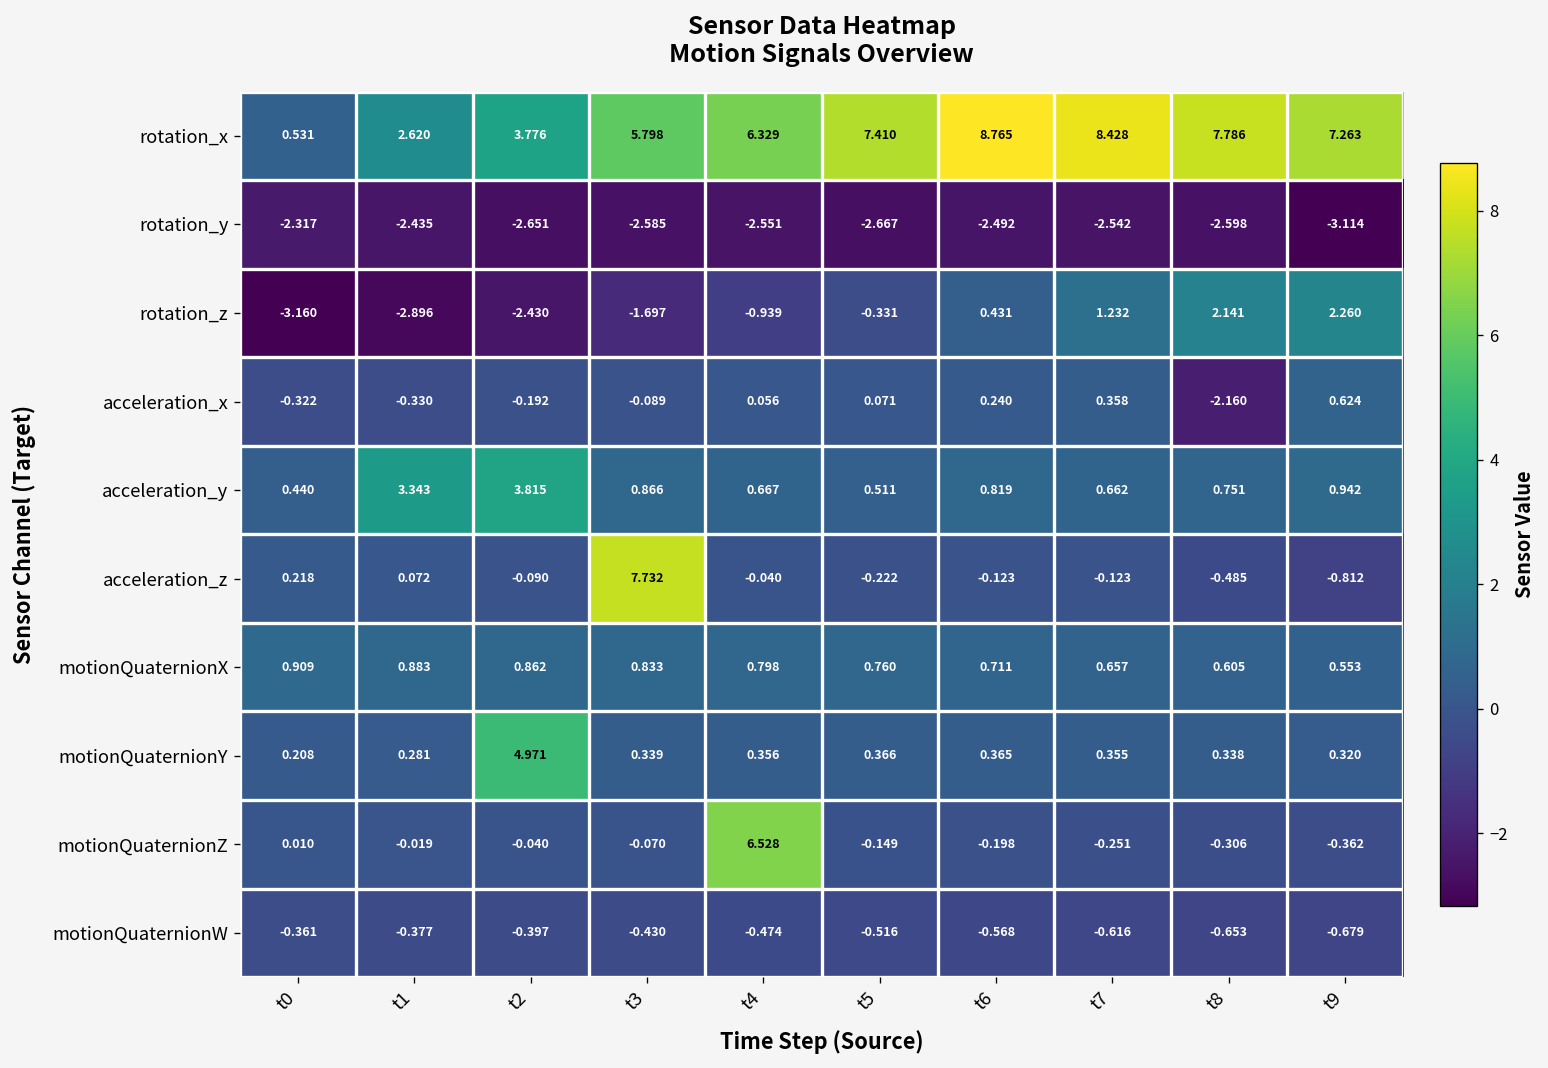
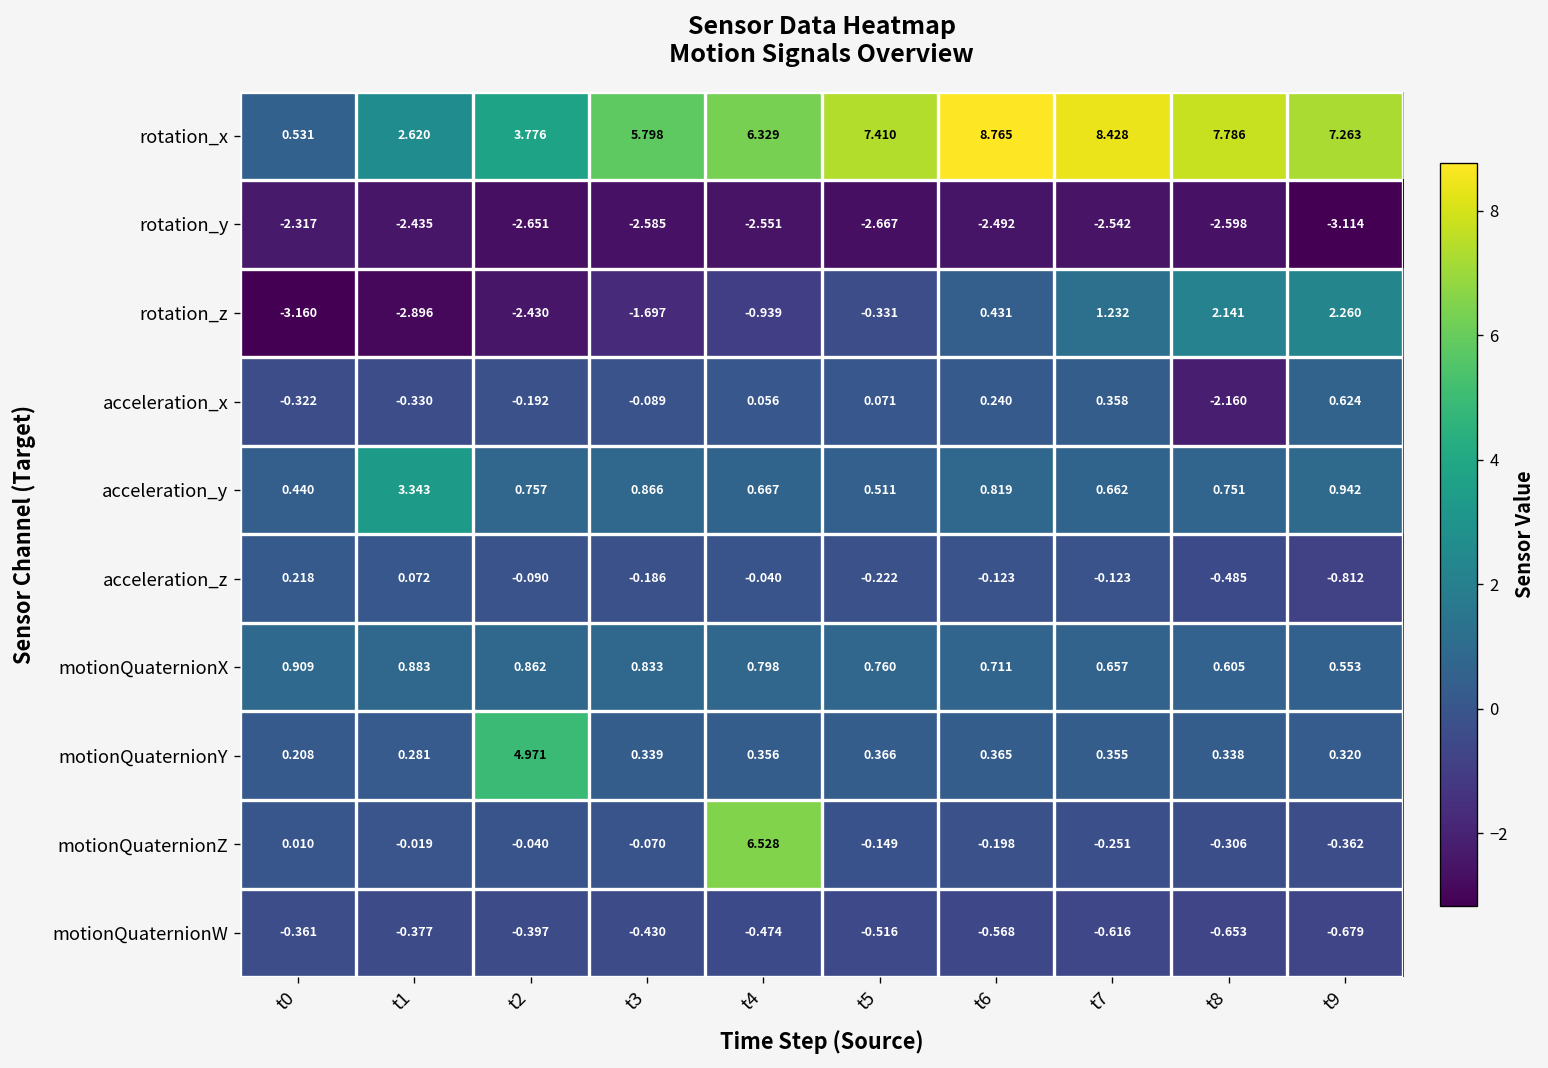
acceleration_y, t2: 3.815 -> 0.757
acceleration_z, t3: 7.732 -> -0.186
